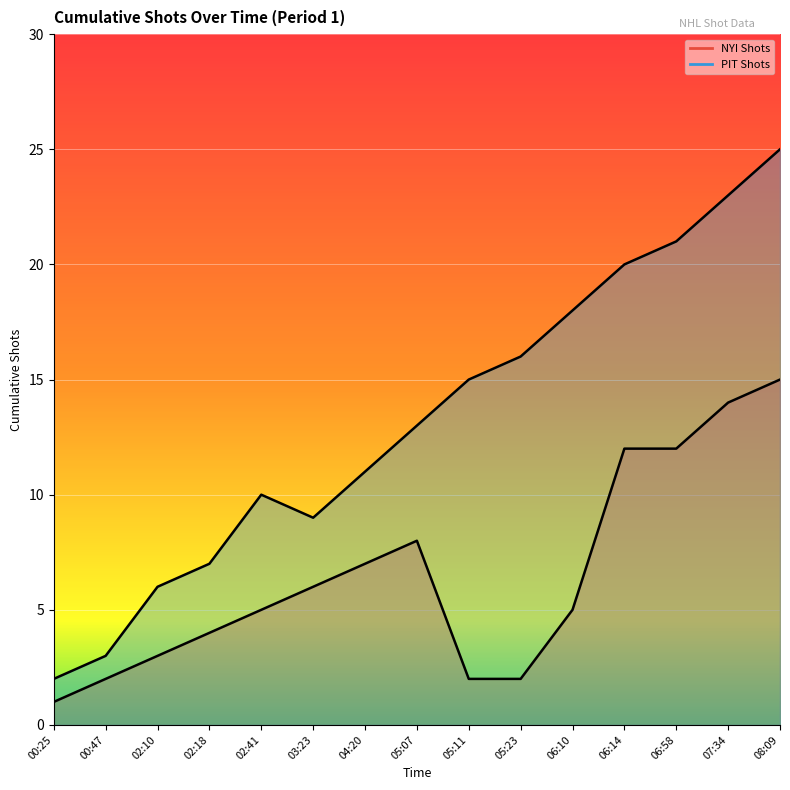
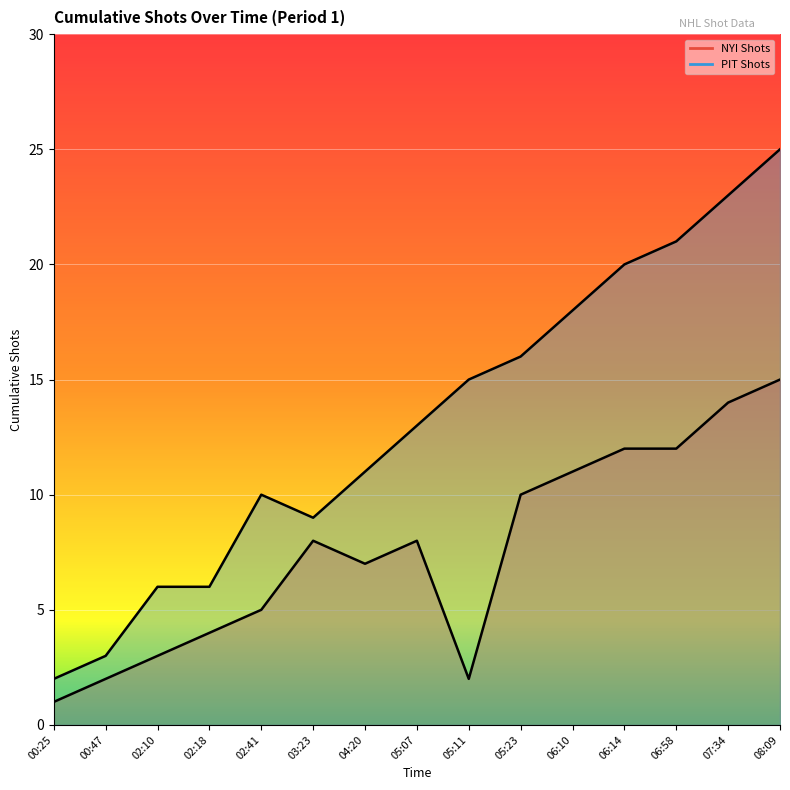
PIT Shots, 02:18: 7 -> 6
NYI Shots, 03:23: 6 -> 8
NYI Shots, 05:23: 2 -> 10
NYI Shots, 06:10: 5 -> 11
